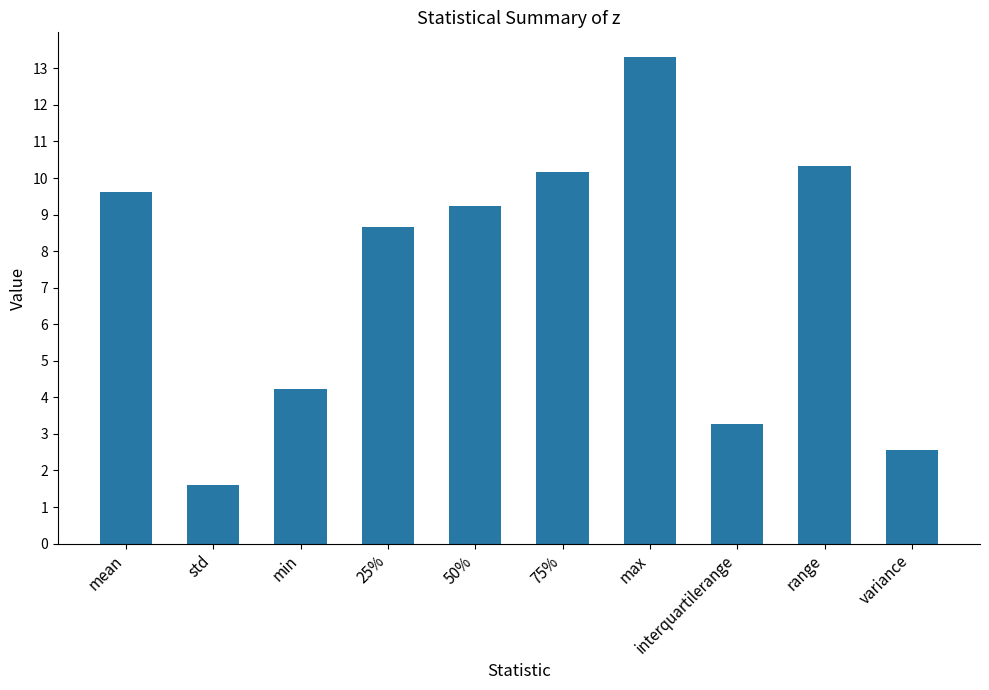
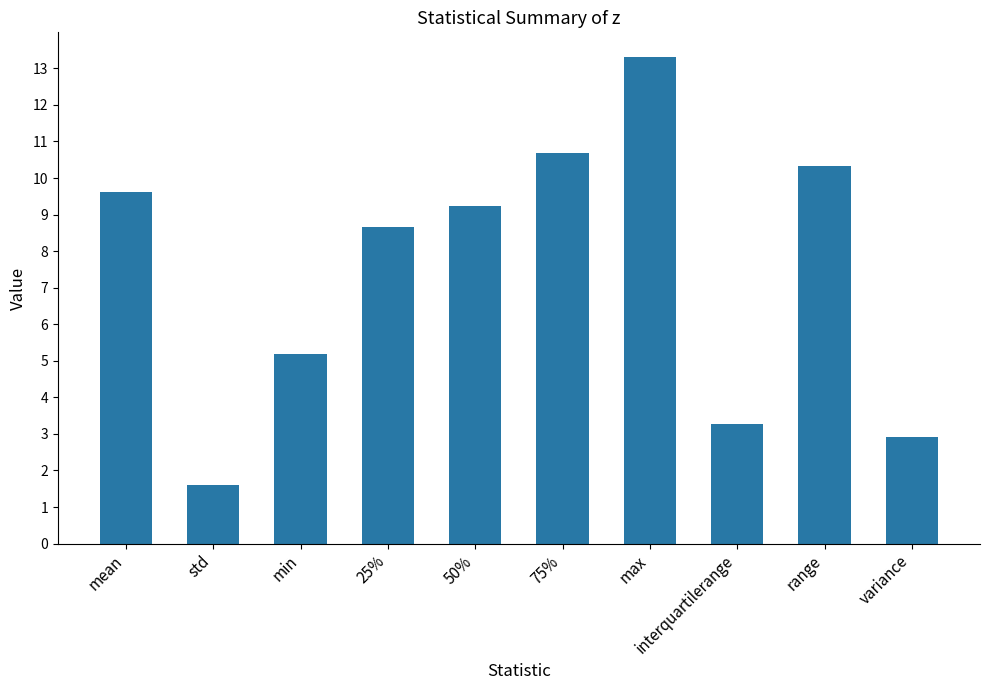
min: 4.2 -> 5.2
75%: 10.2 -> 10.7
variance: 2.6 -> 2.9
